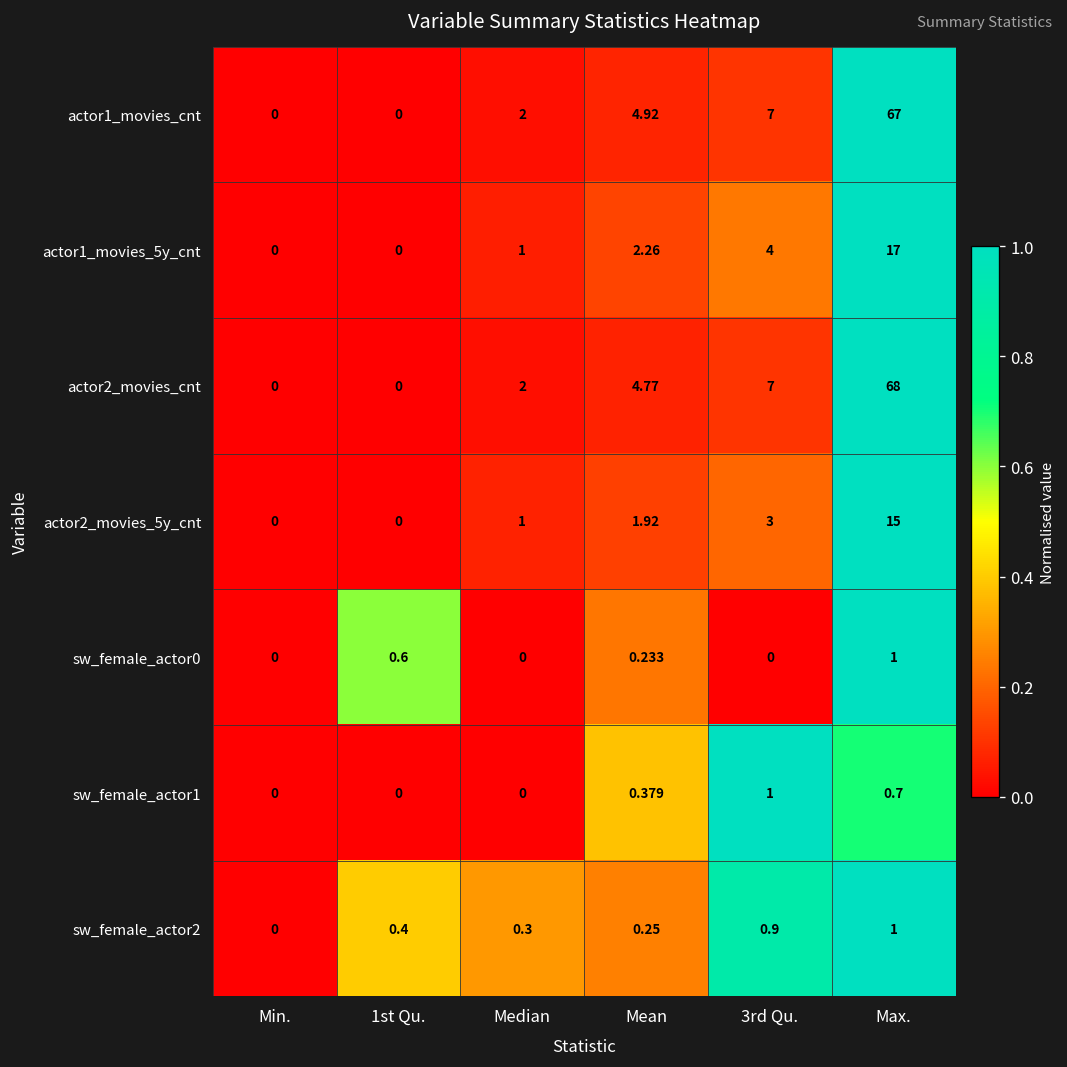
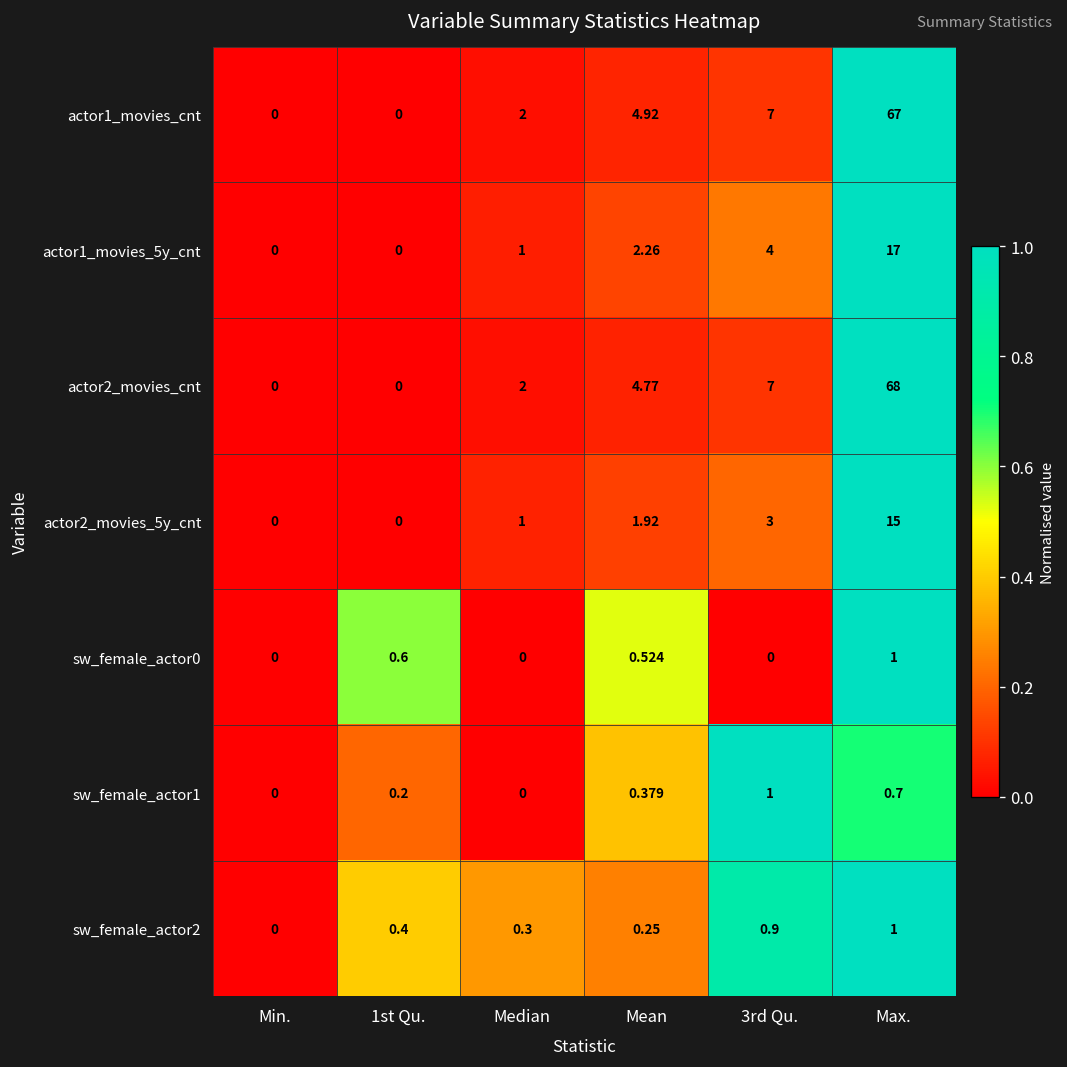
sw_female_actor0, Mean: 0.233 -> 0.524
sw_female_actor1, 1st Qu.: 0 -> 0.2
